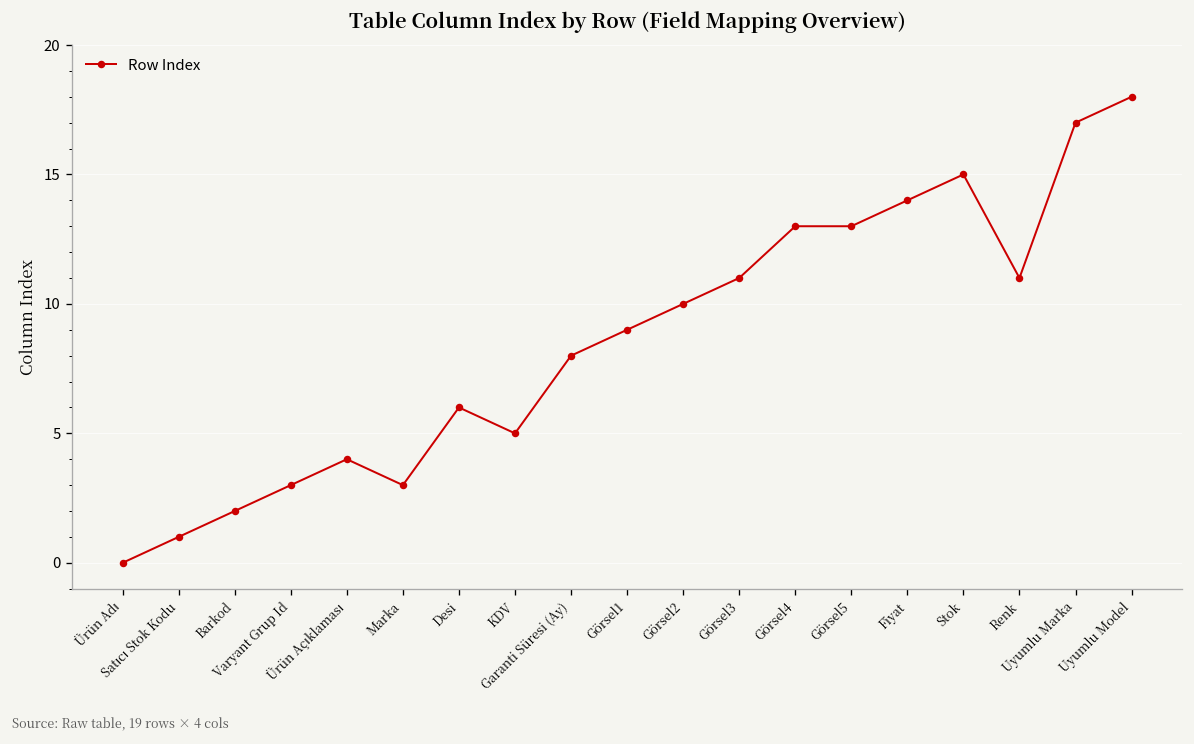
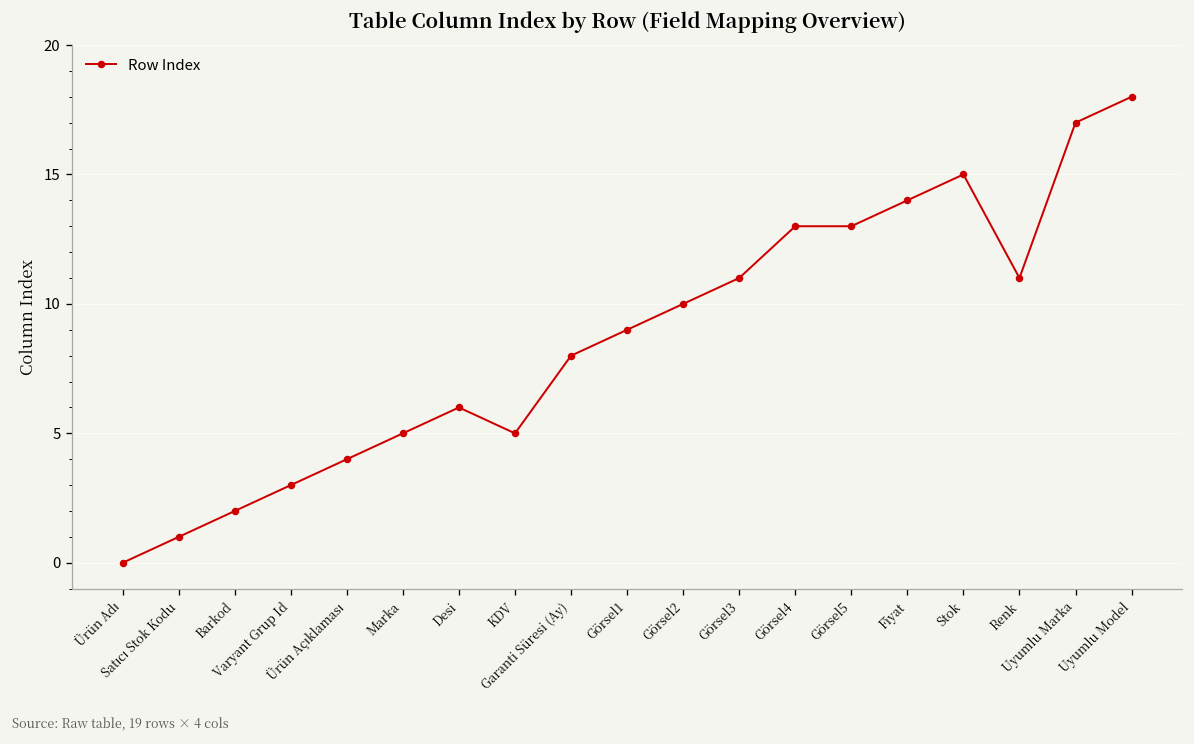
Marka: 3 -> 5
